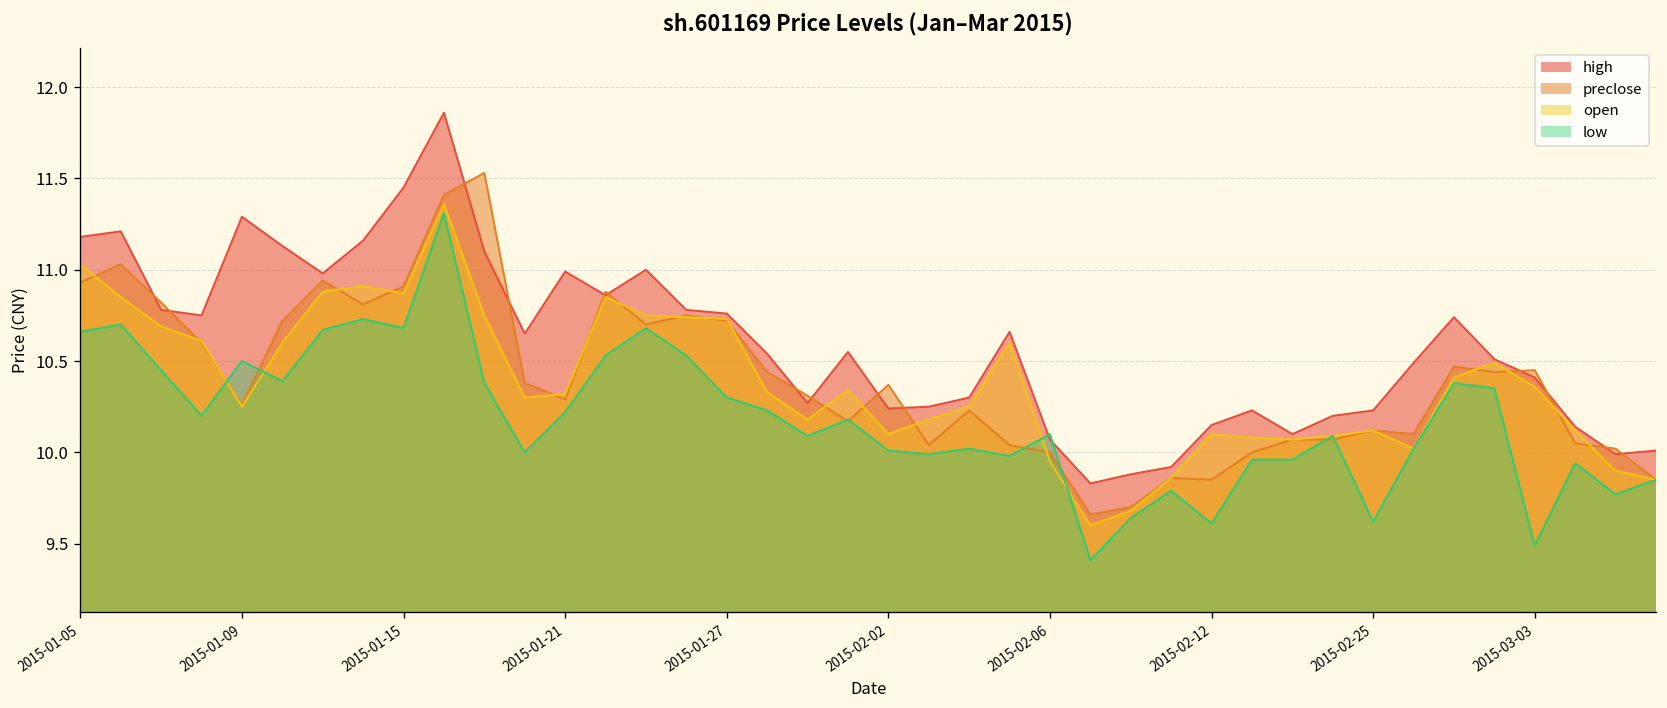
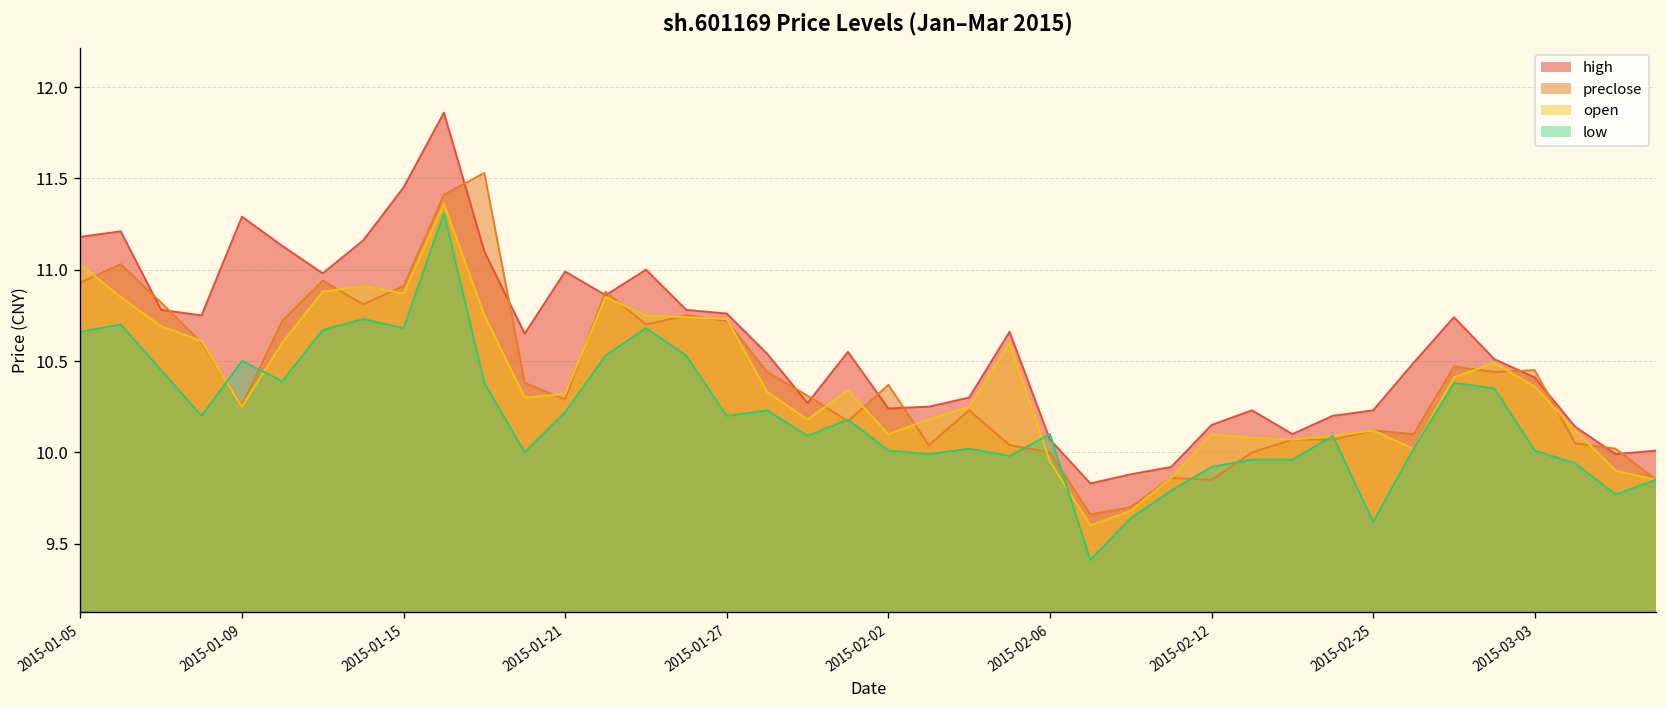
low, 2015-01-27: 10.3 -> 10.2
low, 2015-02-12: 9.61 -> 9.92
low, 2015-03-03: 9.49 -> 10.01
